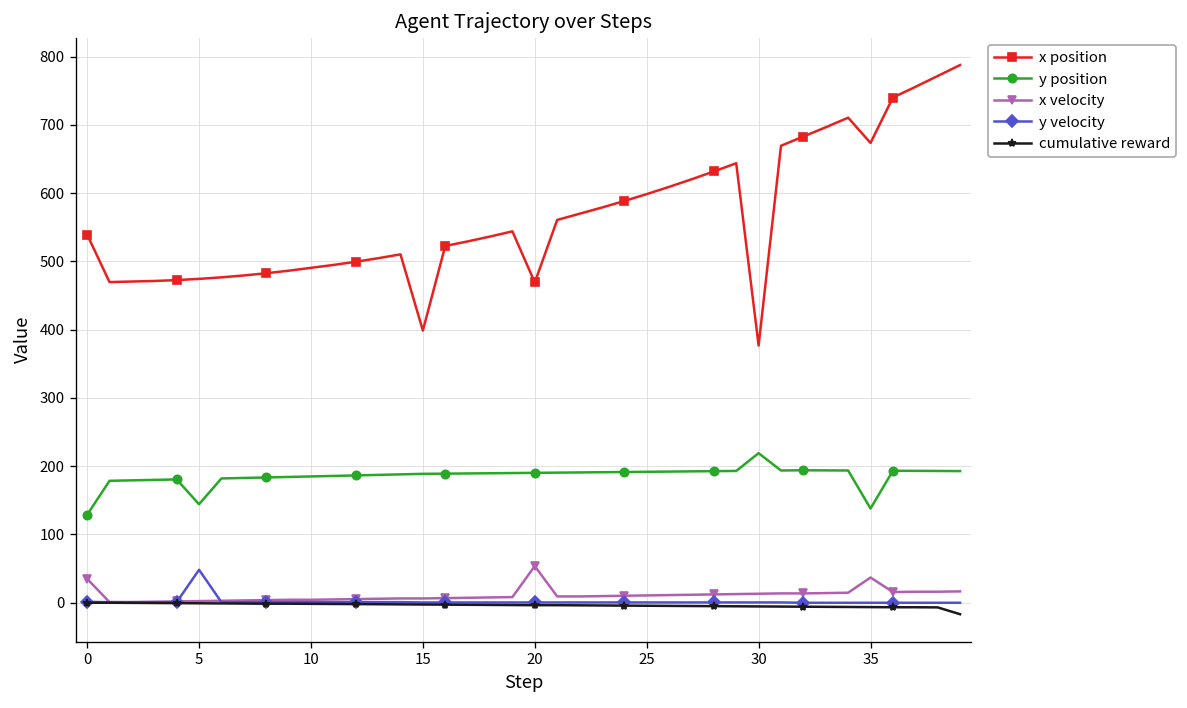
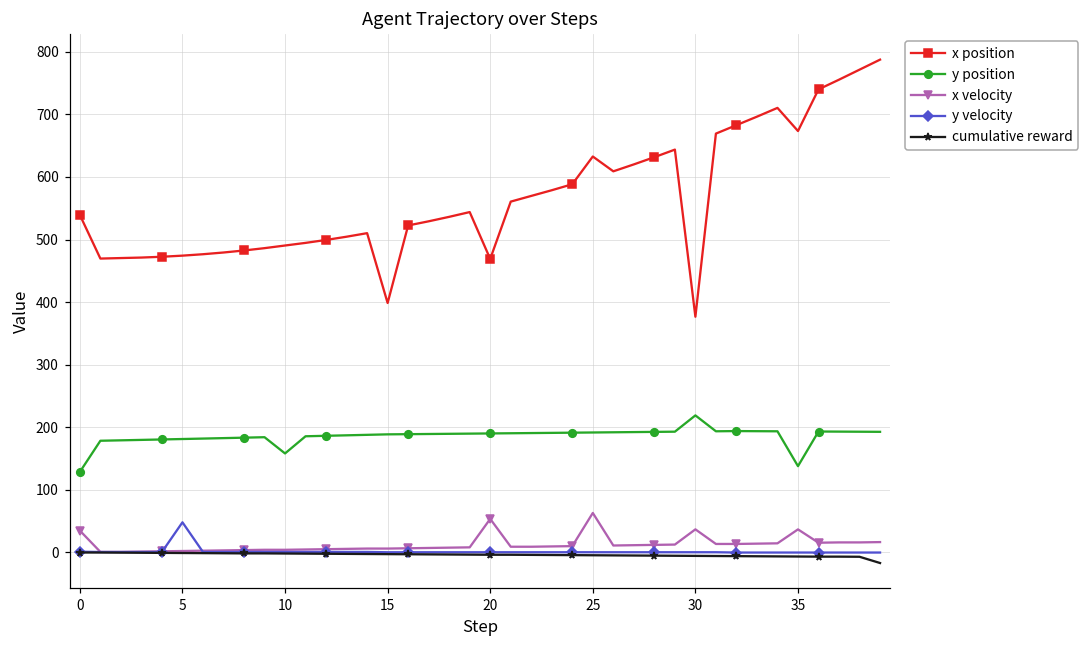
y position, 5: 140 -> 180
y position, 10: 180 -> 160
x position, 25: 600 -> 630
x velocity, 25: 10 -> 60
x velocity, 30: 10 -> 40
